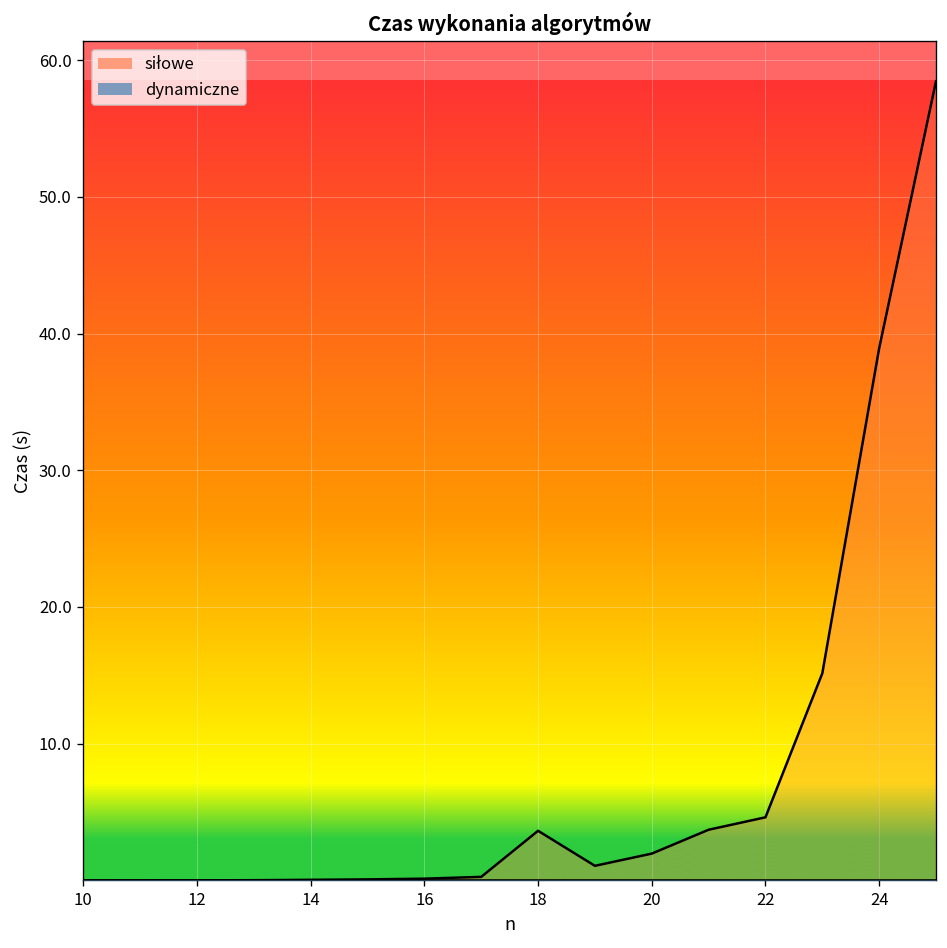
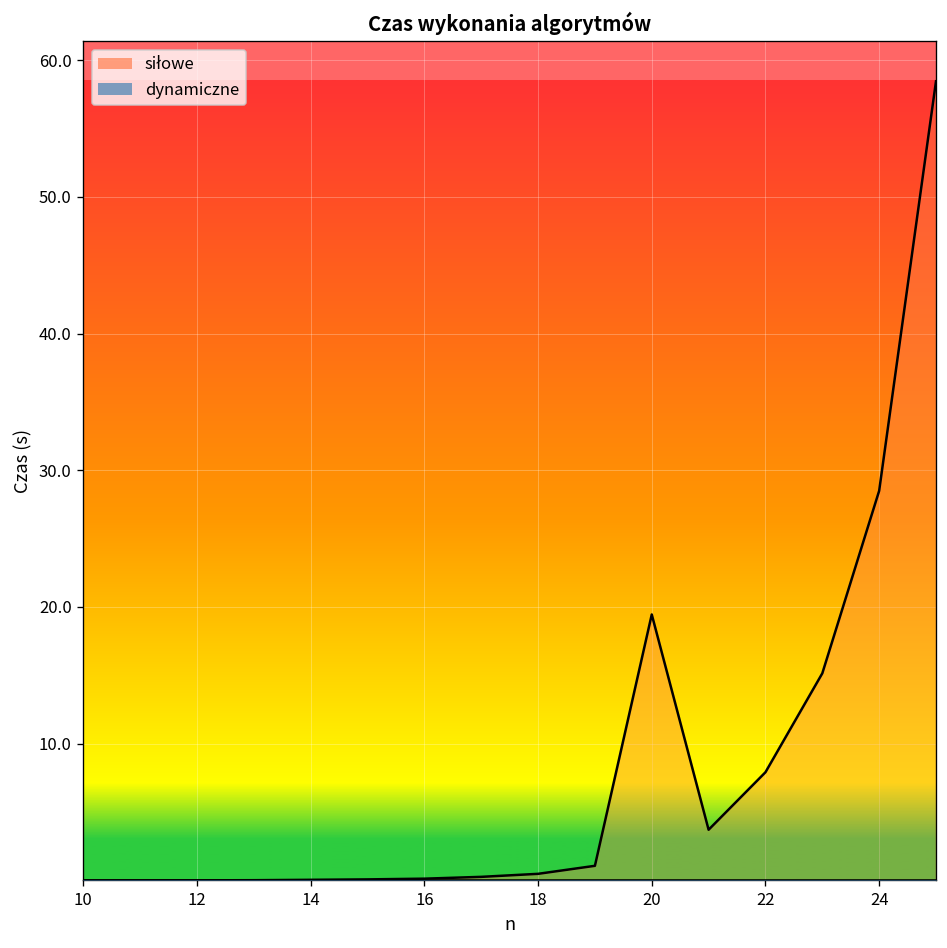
siłowe, 18: 3.6 -> 0.5
siłowe, 20: 2.0 -> 19.5
siłowe, 22: 4.6 -> 7.9
siłowe, 24: 38.9 -> 28.5
